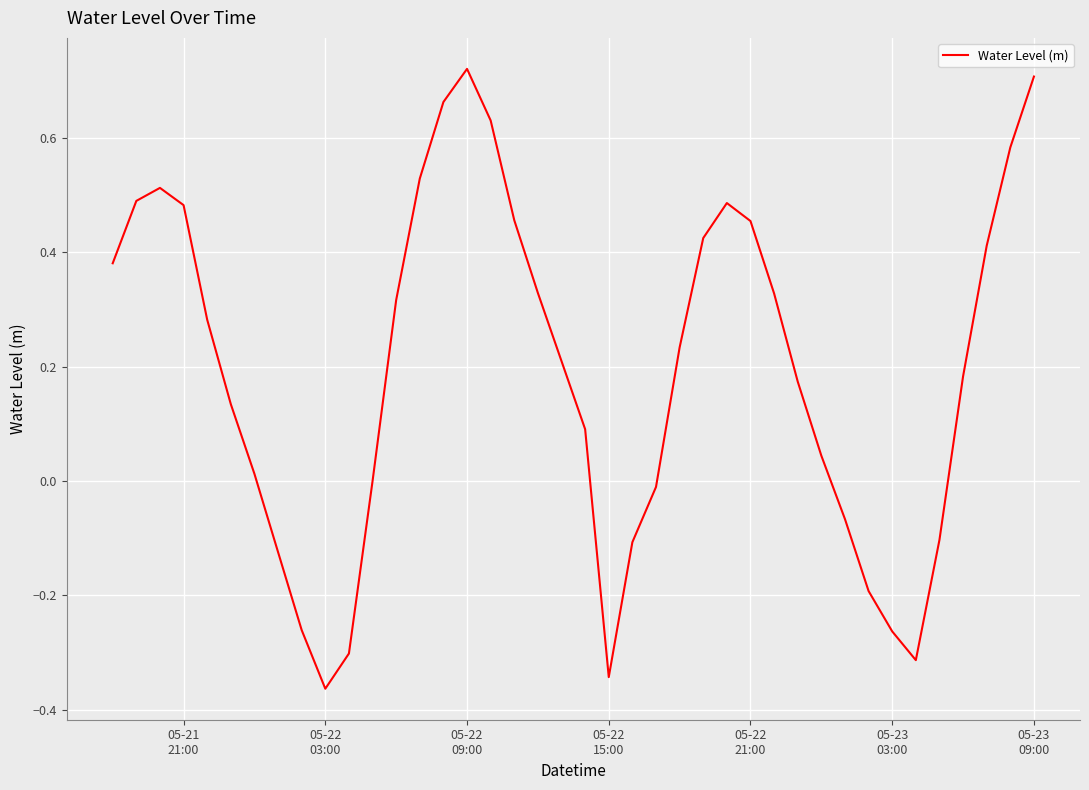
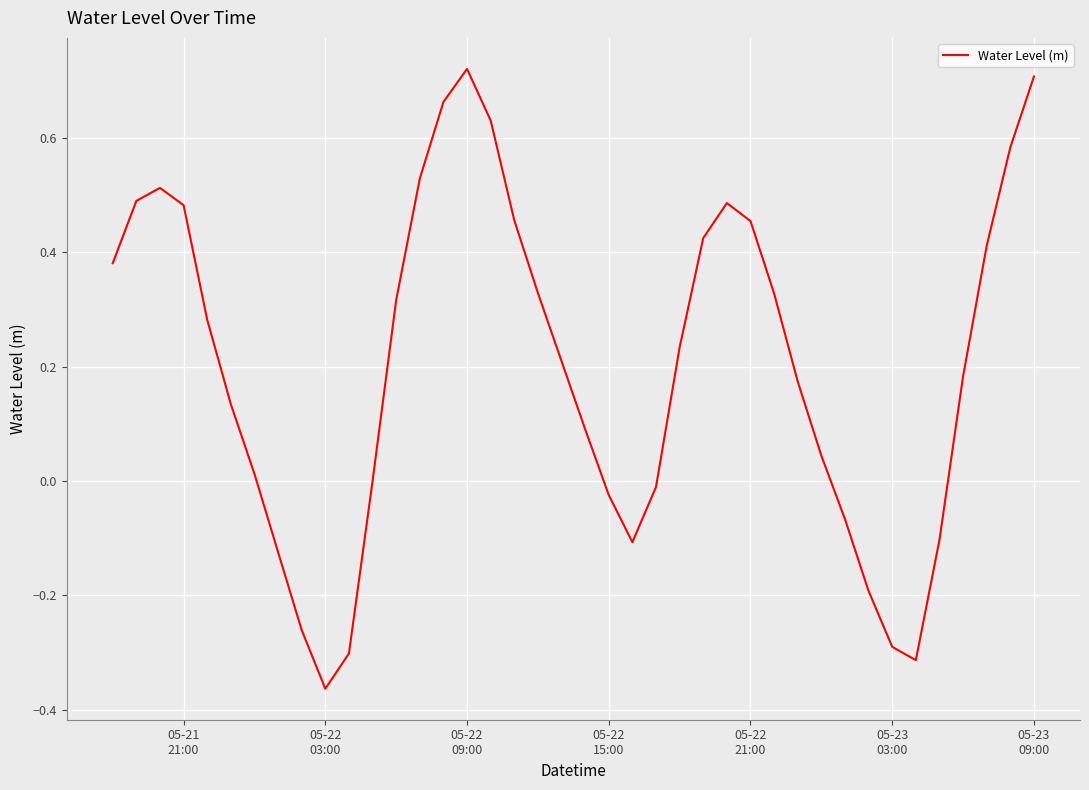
05-22 15:00: -0.34 -> -0.02
05-23 03:00: -0.26 -> -0.29
